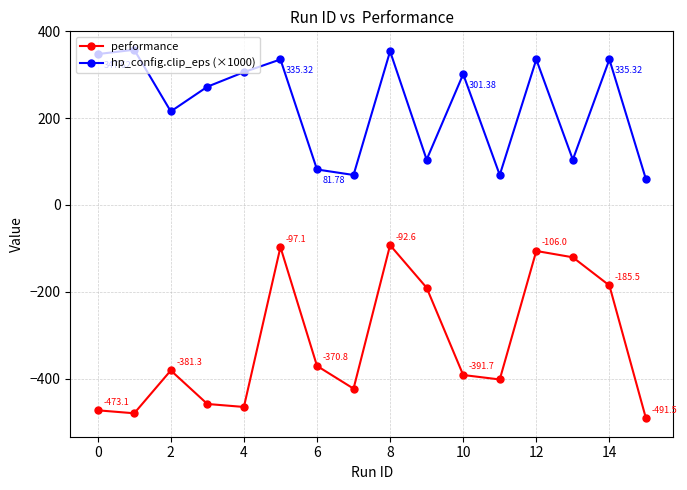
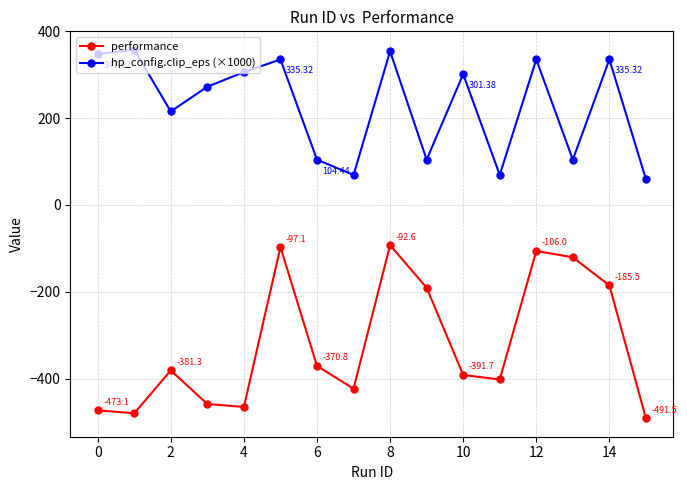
hp_config.clip_eps (×1000), 6: 81.78 -> 104.44
